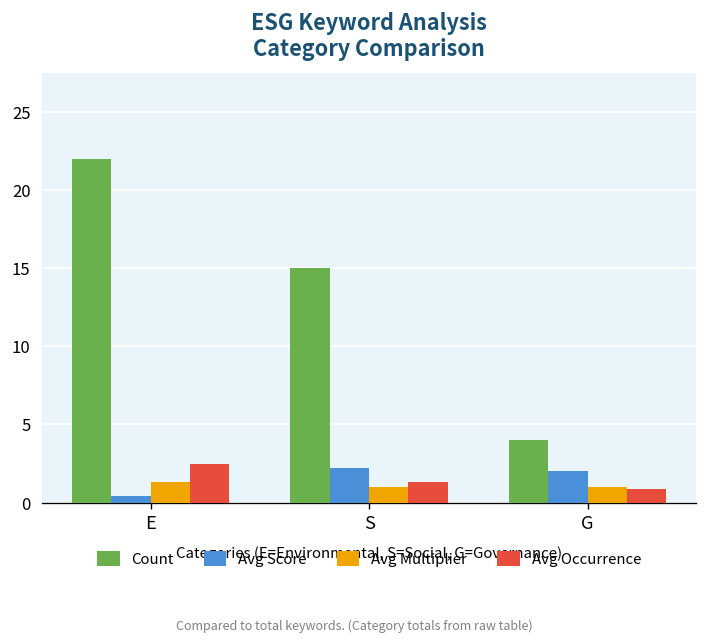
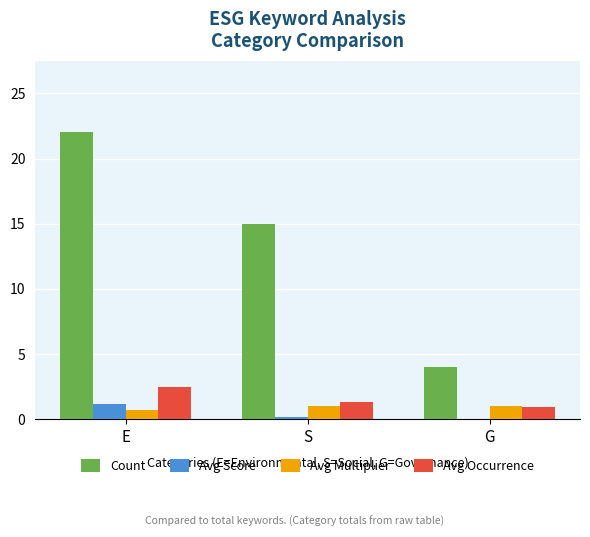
Avg Score, E: 0.4 -> 1.2
Avg Multiplier, E: 1.3 -> 0.7
Avg Score, S: 2.2 -> 0.2
Avg Score, G: 2 -> 0
